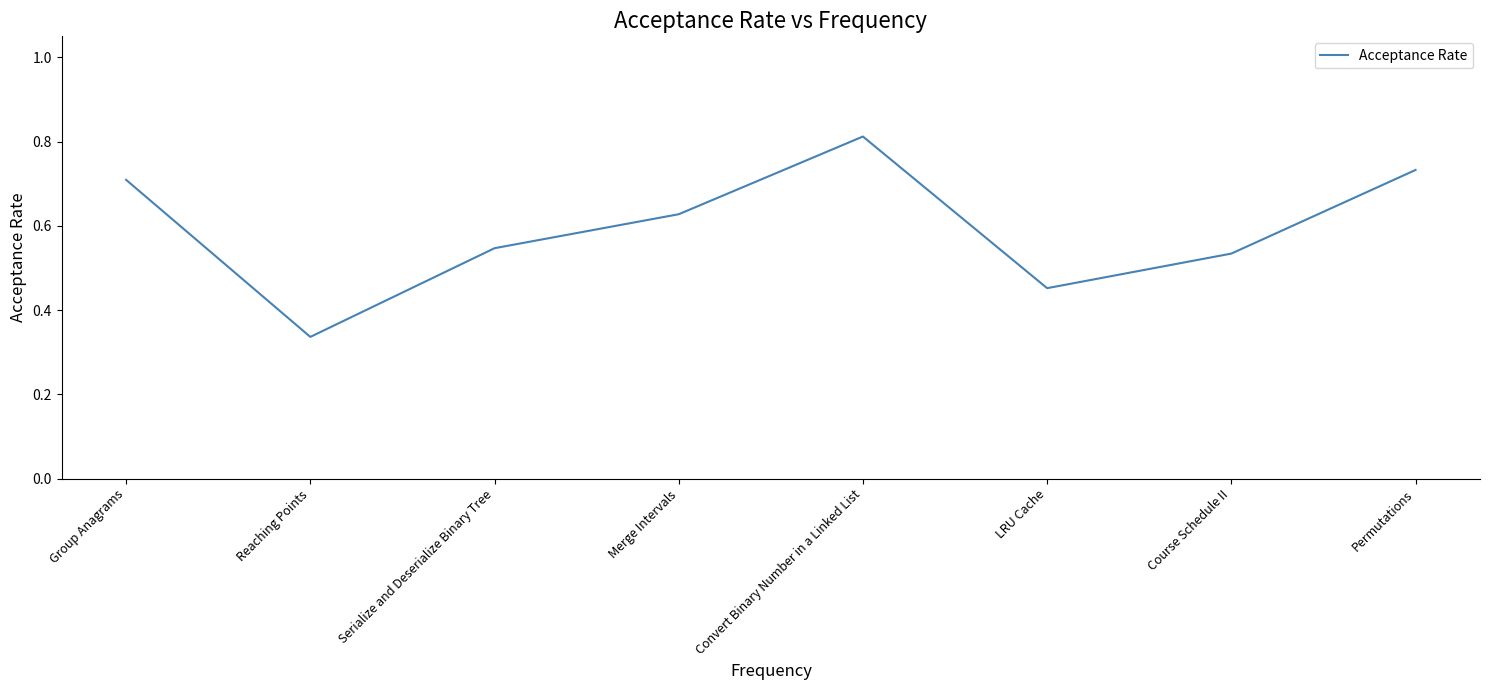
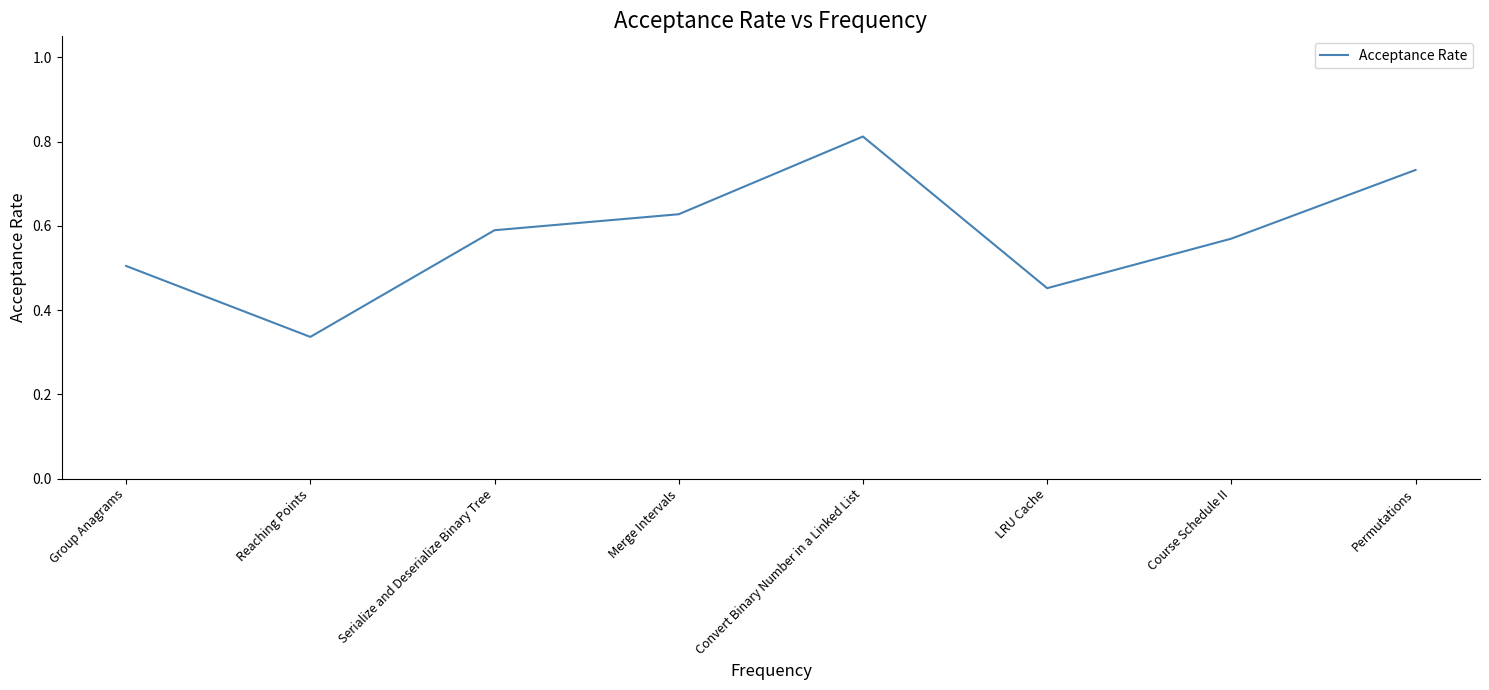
Group Anagrams: 0.71 -> 0.50
Serialize and Deserialize Binary Tree: 0.55 -> 0.59
Course Schedule II: 0.53 -> 0.57
